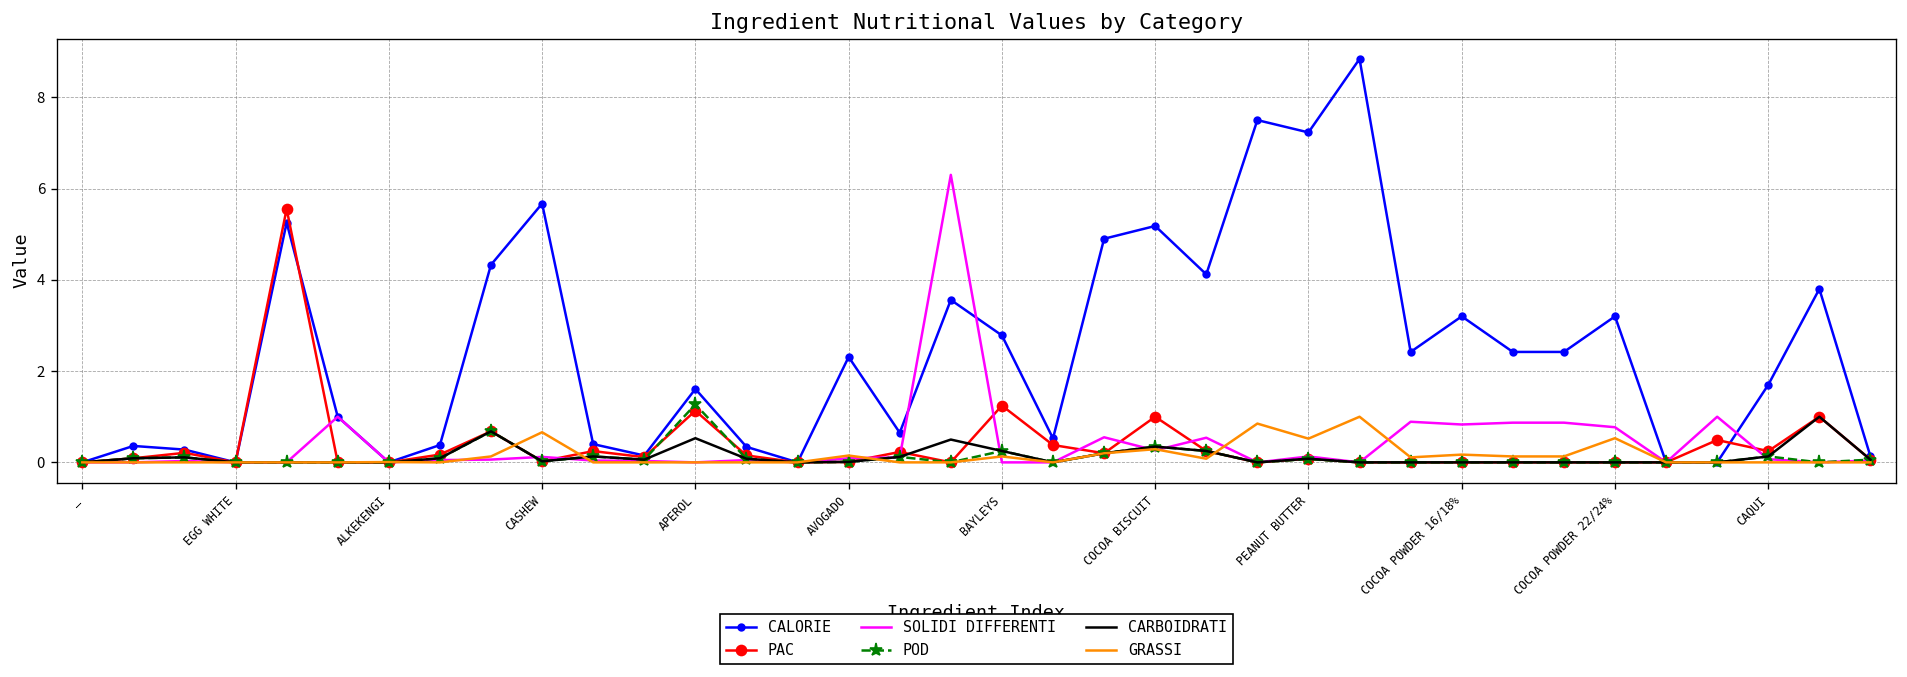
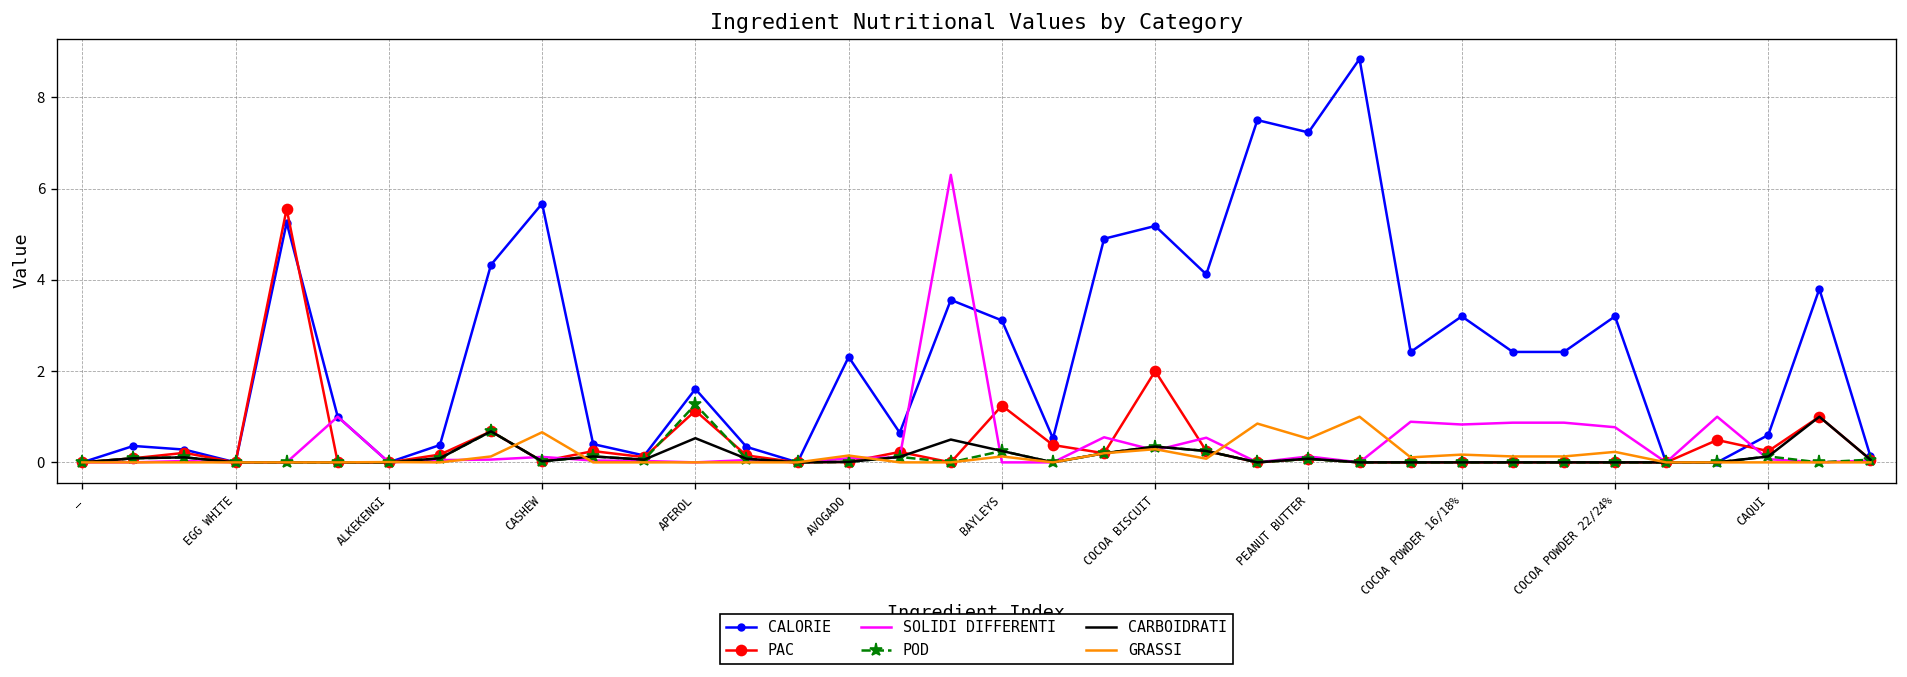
CALORIE, BAYLEYS: 2.8 -> 3.1
PAC, COCOA BISCUIT: 1 -> 2
GRASSI, COCOA POWDER 22/24%: 0.5 -> 0.2
CALORIE, CAQUI: 1.7 -> 0.6
